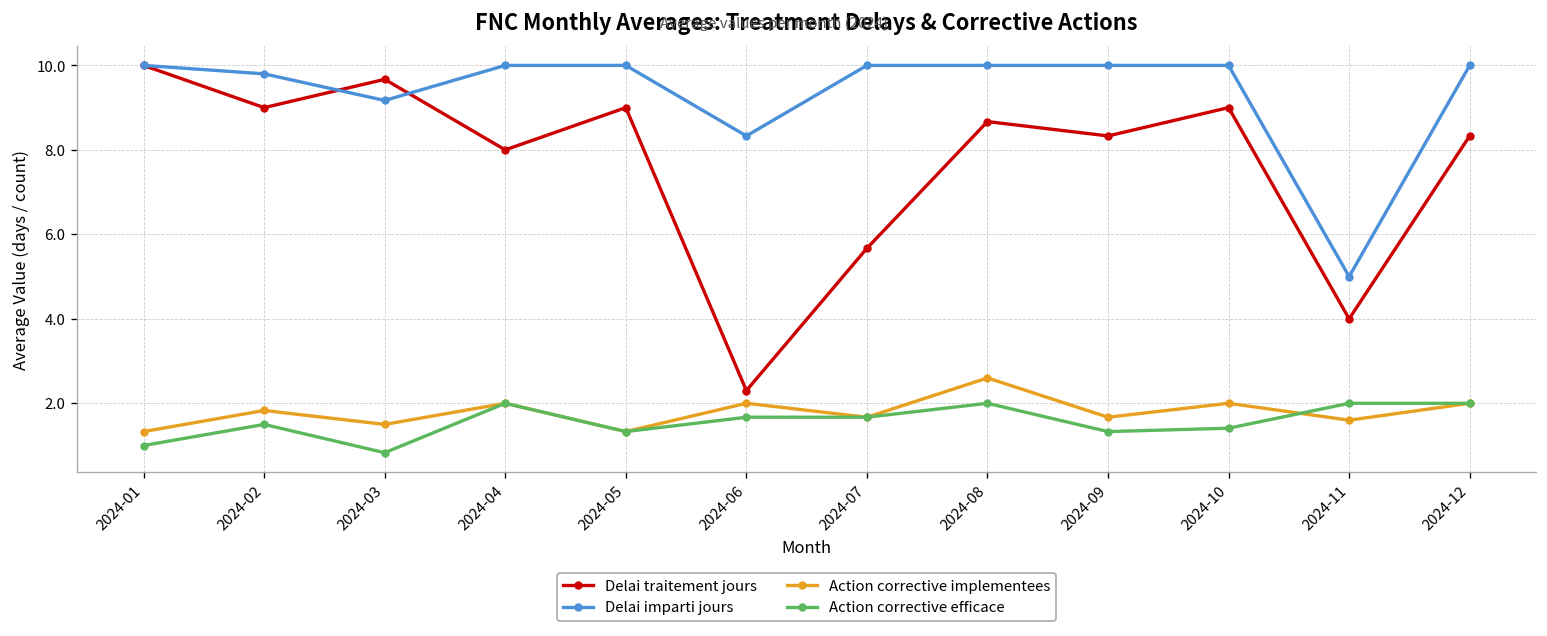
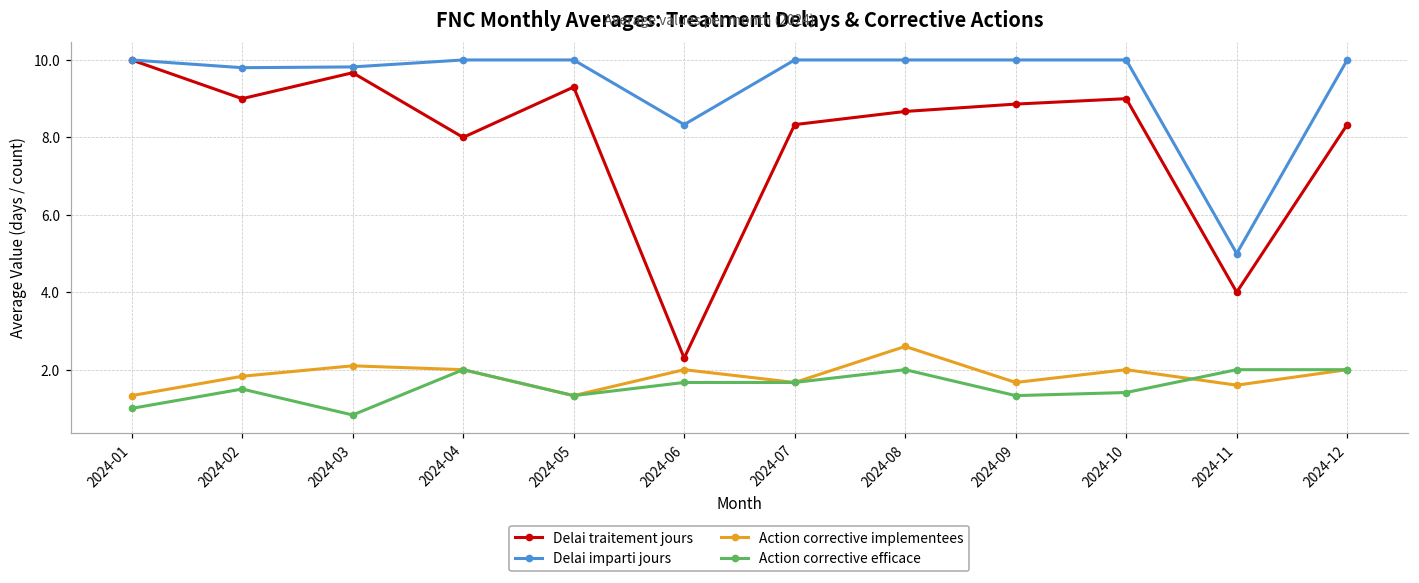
Delai imparti jours, 2024-03: 9.2 -> 9.8
Action corrective implementees, 2024-03: 1.5 -> 2.1
Delai traitement jours, 2024-05: 9.0 -> 9.3
Delai traitement jours, 2024-07: 5.7 -> 8.3
Delai traitement jours, 2024-09: 8.3 -> 8.9
